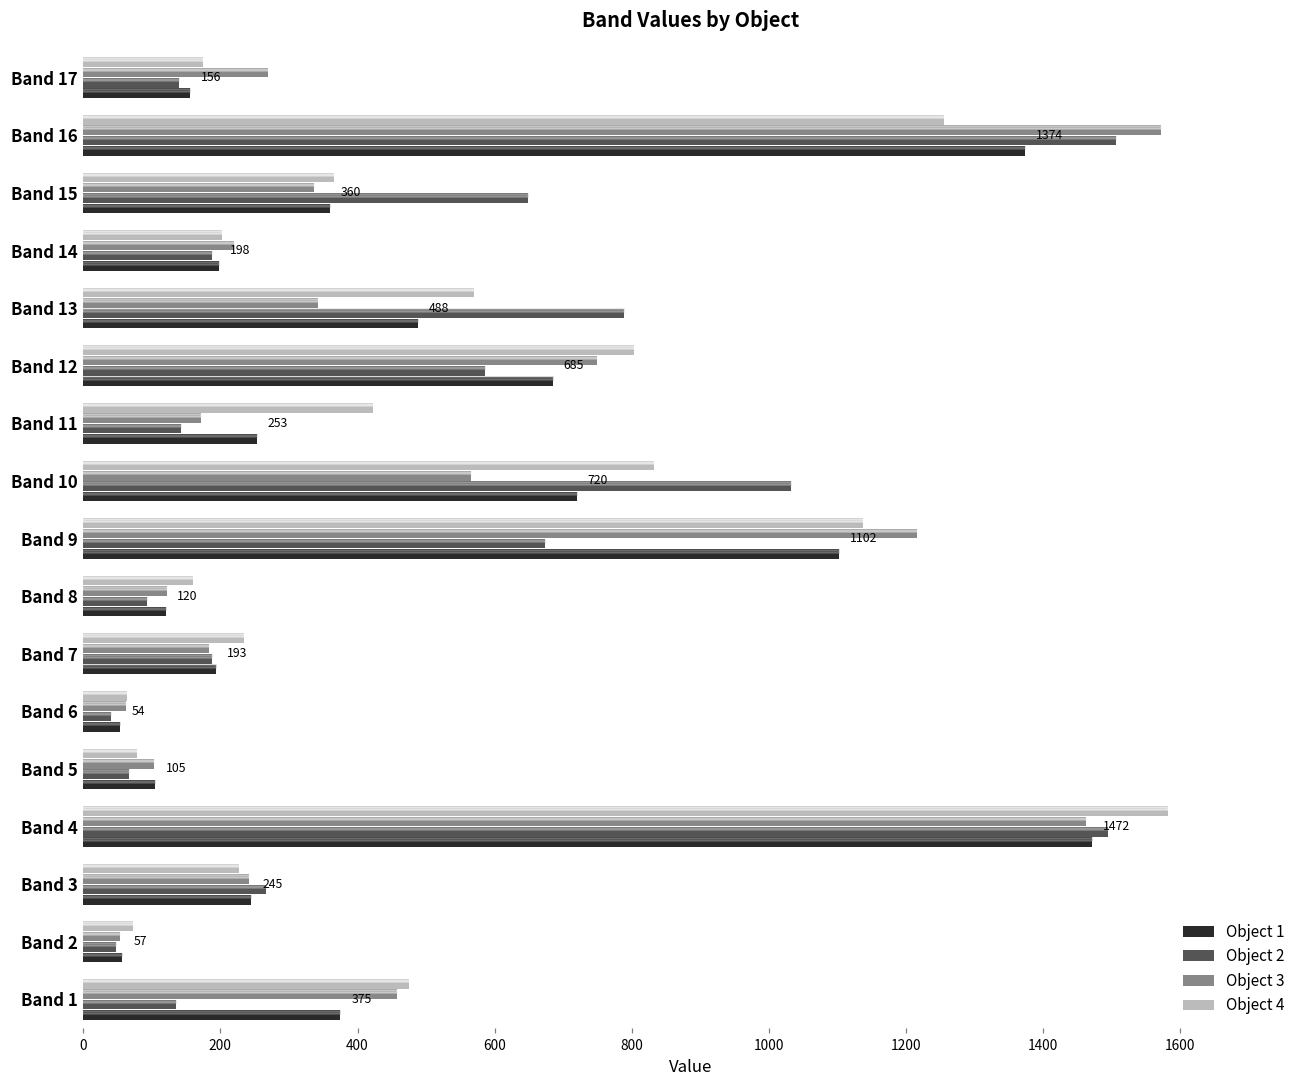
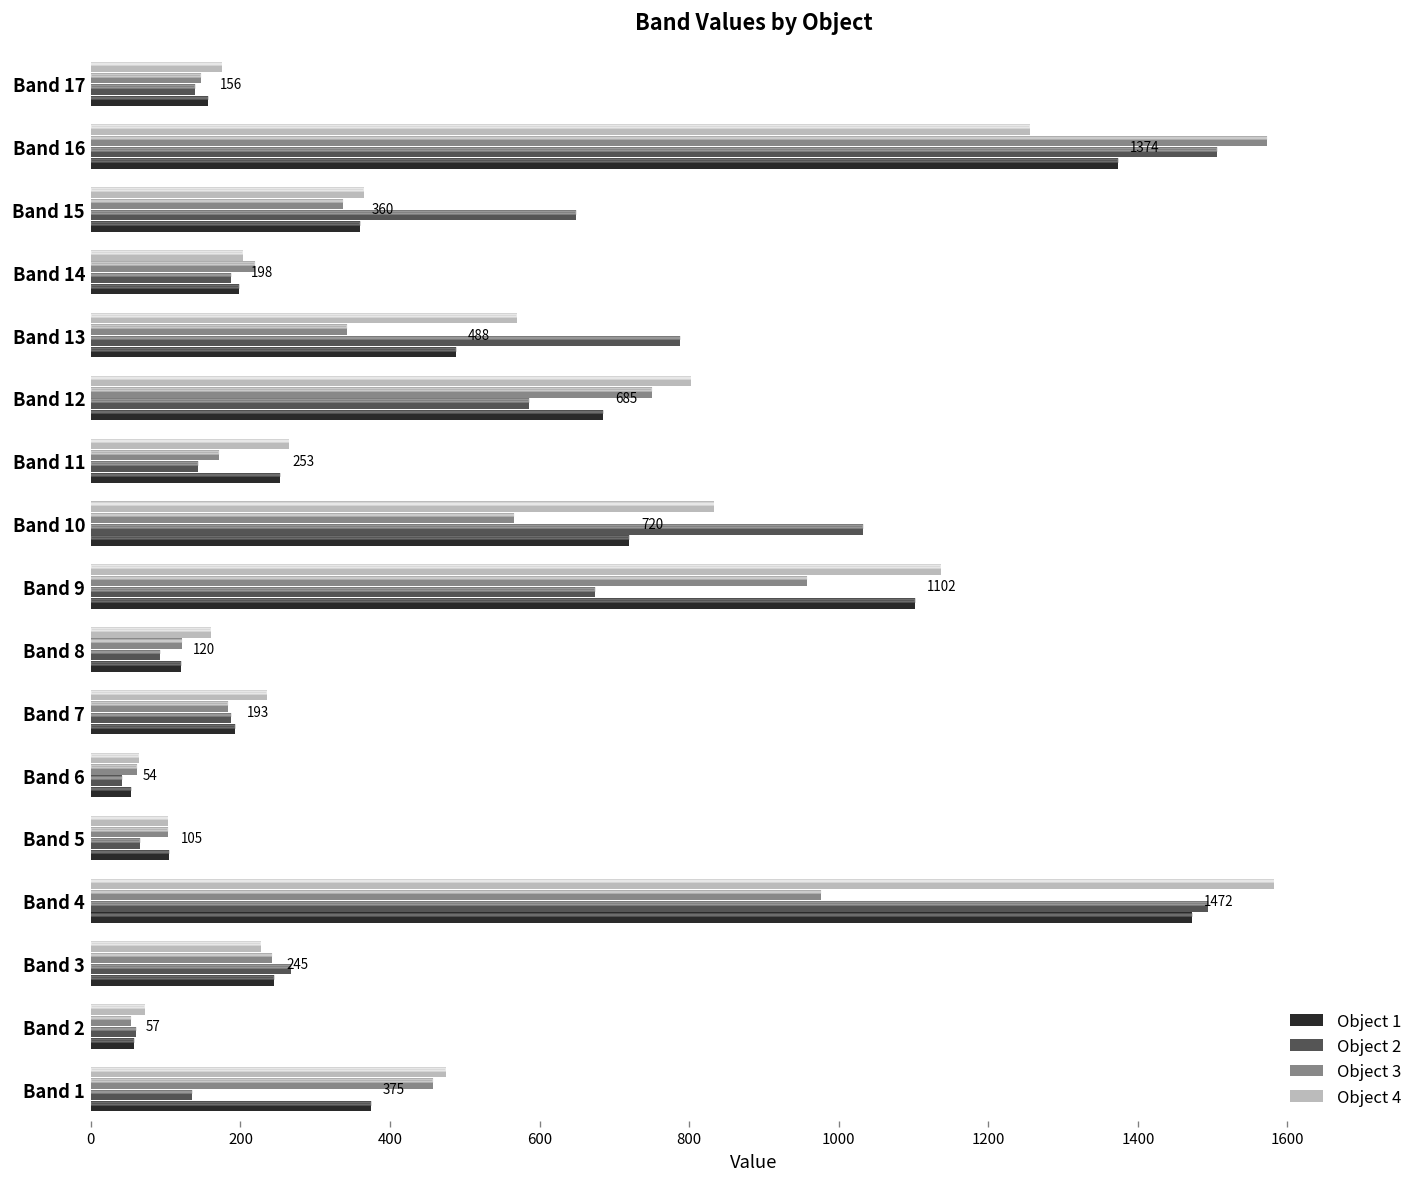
Object 3, Band 17: 270 -> 150
Object 4, Band 11: 420 -> 270
Object 3, Band 9: 1220 -> 960
Object 4, Band 5: 80 -> 100
Object 3, Band 4: 1460 -> 980
Object 2, Band 2: 50 -> 60
